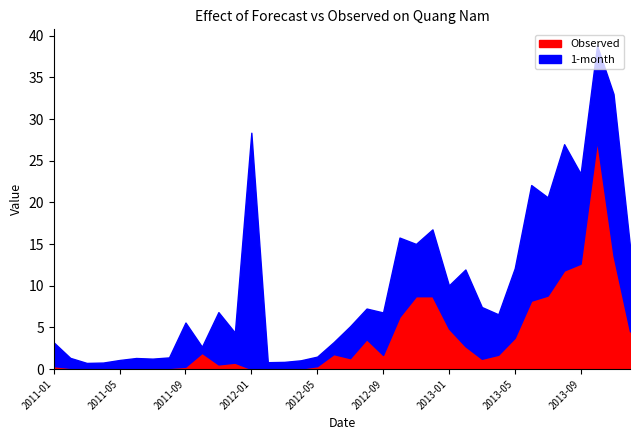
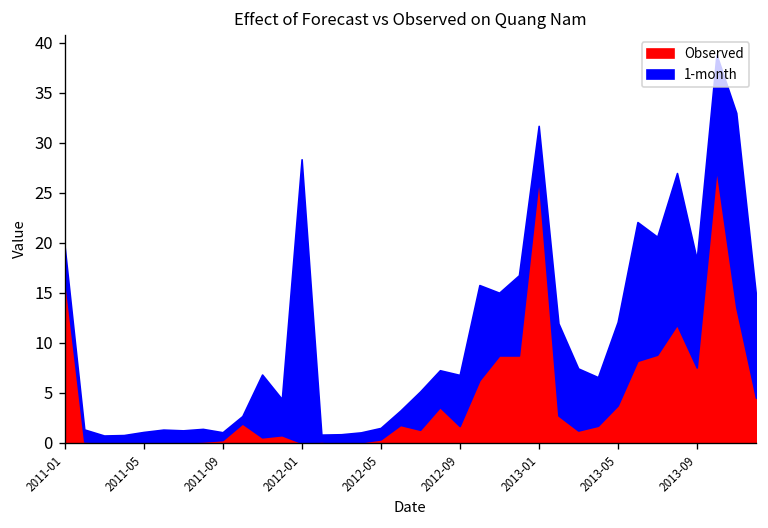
Observed, 2011-01: 0 -> 17
1-month, 2011-09: 5 -> 1
Observed, 2013-01: 5 -> 27
Observed, 2013-09: 13 -> 8
